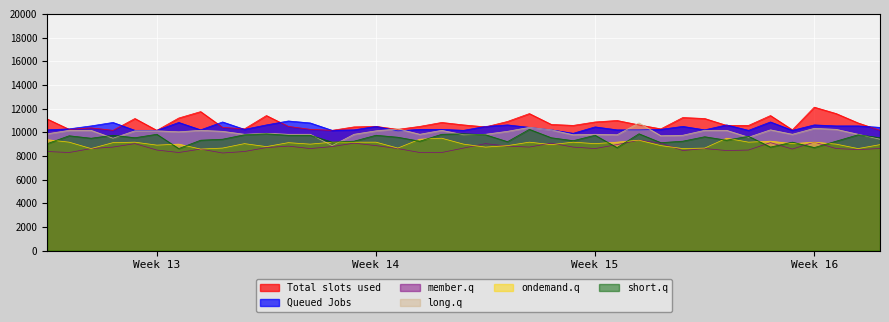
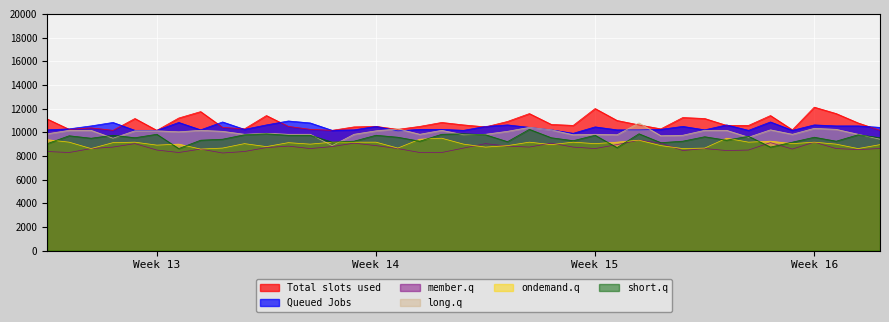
Total slots used, Week 15: 10900 -> 12000
short.q, Week 16: 8700 -> 9600
